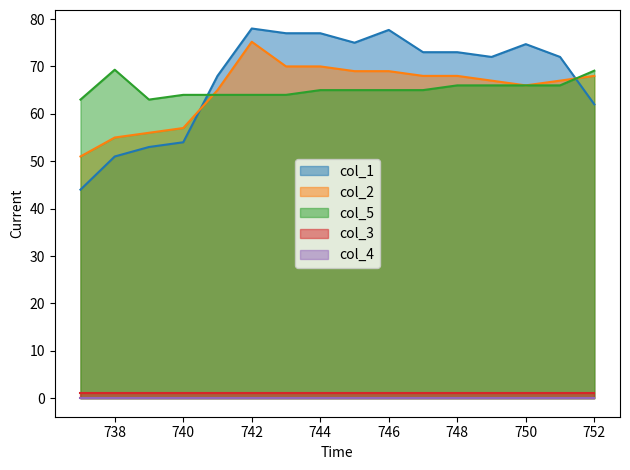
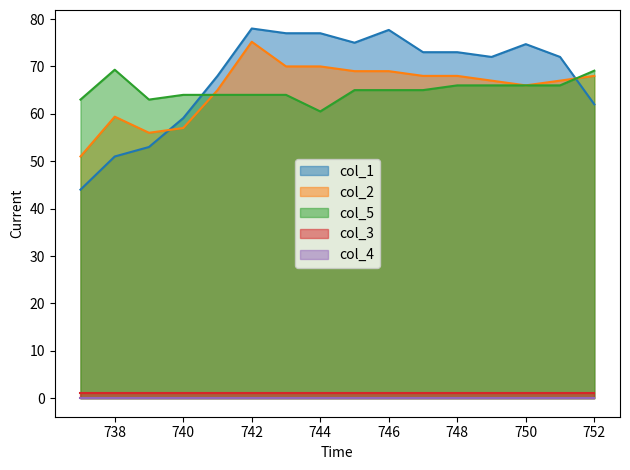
col_2, 738: 55 -> 59
col_1, 740: 54 -> 59
col_5, 744: 65 -> 61
